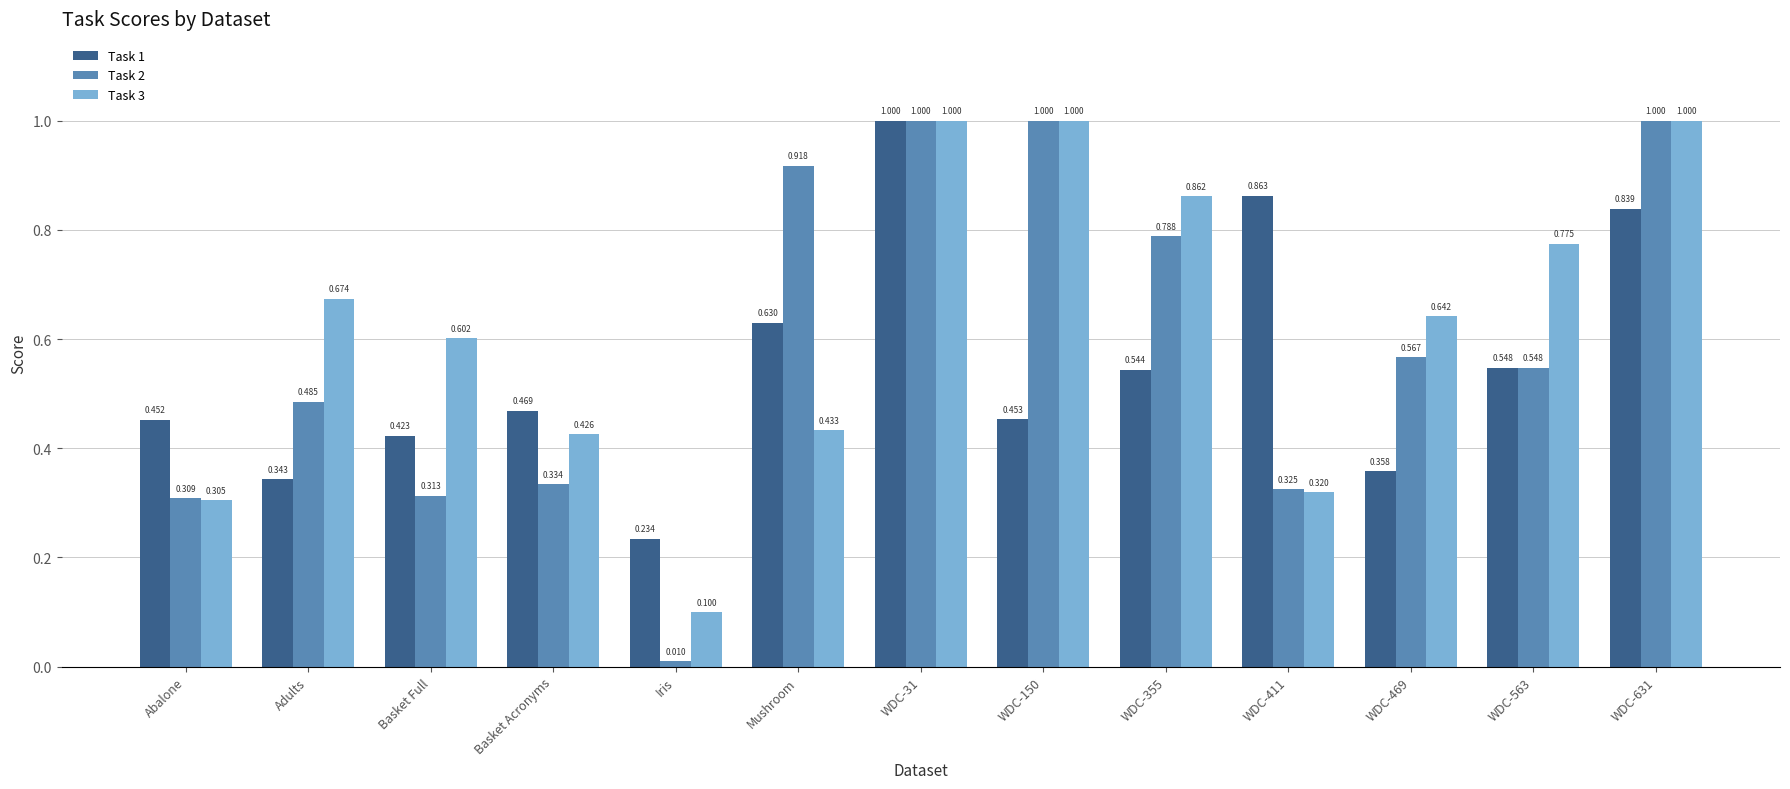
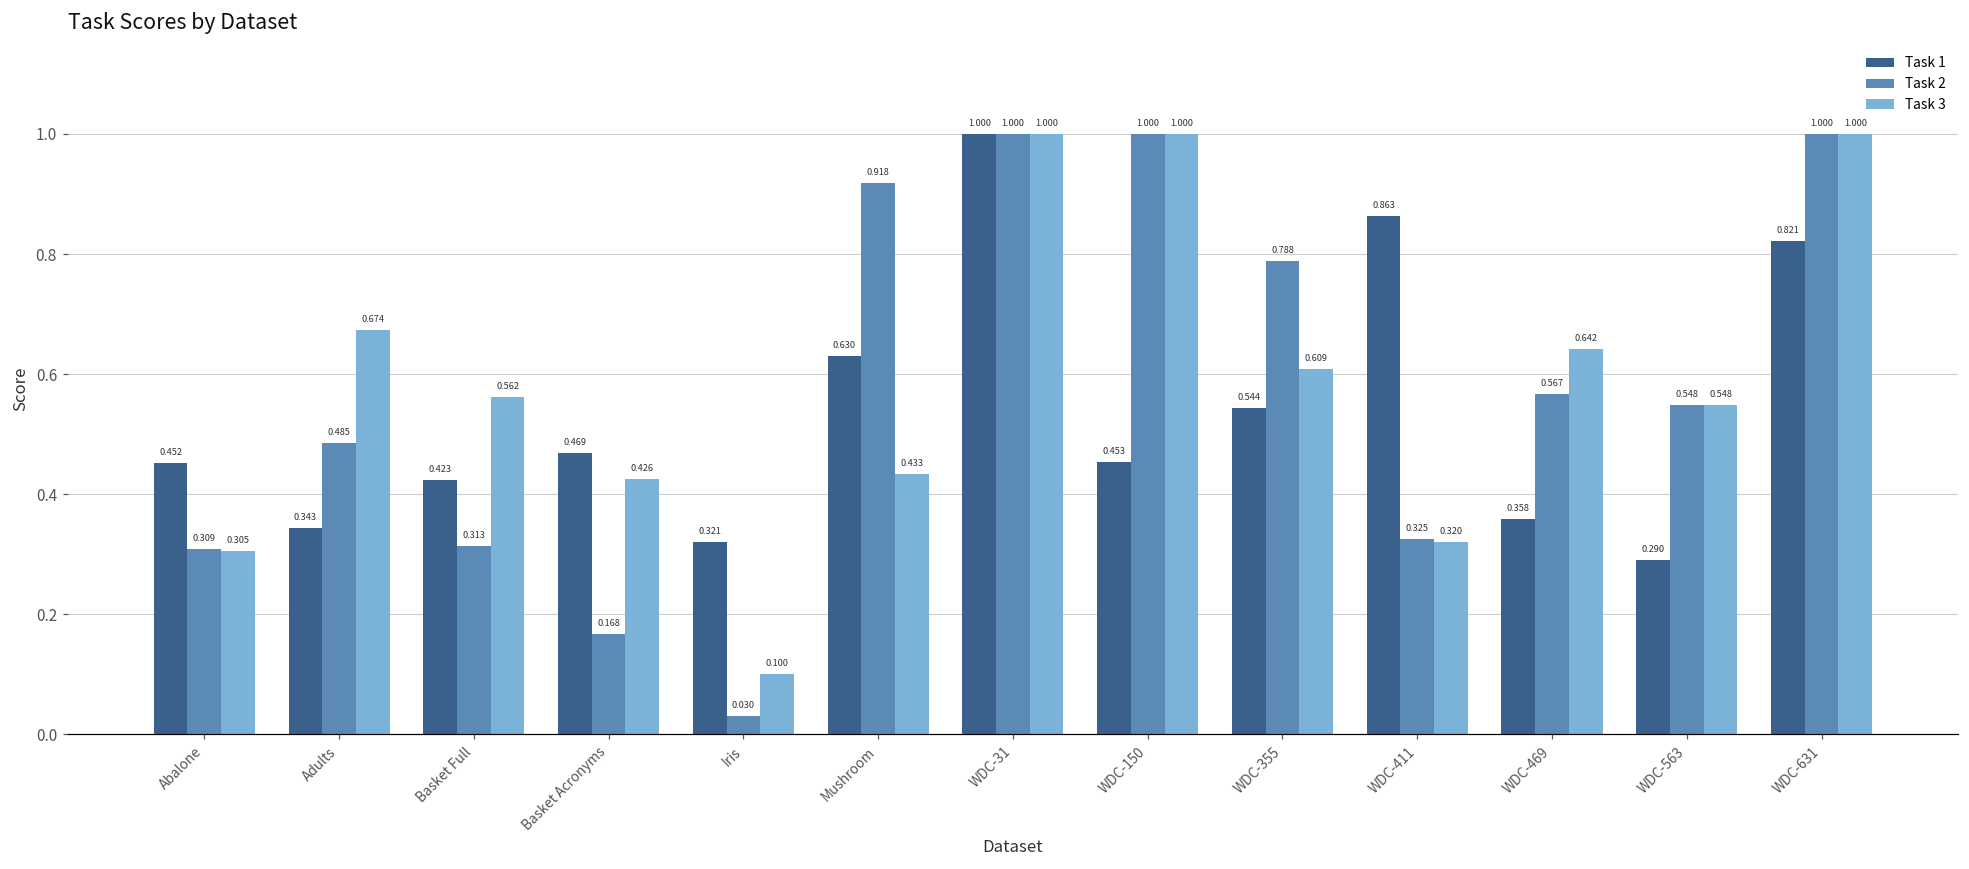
Task 3, Basket Full: 0.602 -> 0.562
Task 2, Basket Acronyms: 0.334 -> 0.168
Task 1, Iris: 0.234 -> 0.321
Task 2, Iris: 0.010 -> 0.030
Task 3, WDC-355: 0.862 -> 0.609
Task 1, WDC-563: 0.548 -> 0.290
Task 3, WDC-563: 0.775 -> 0.548
Task 1, WDC-631: 0.839 -> 0.821
